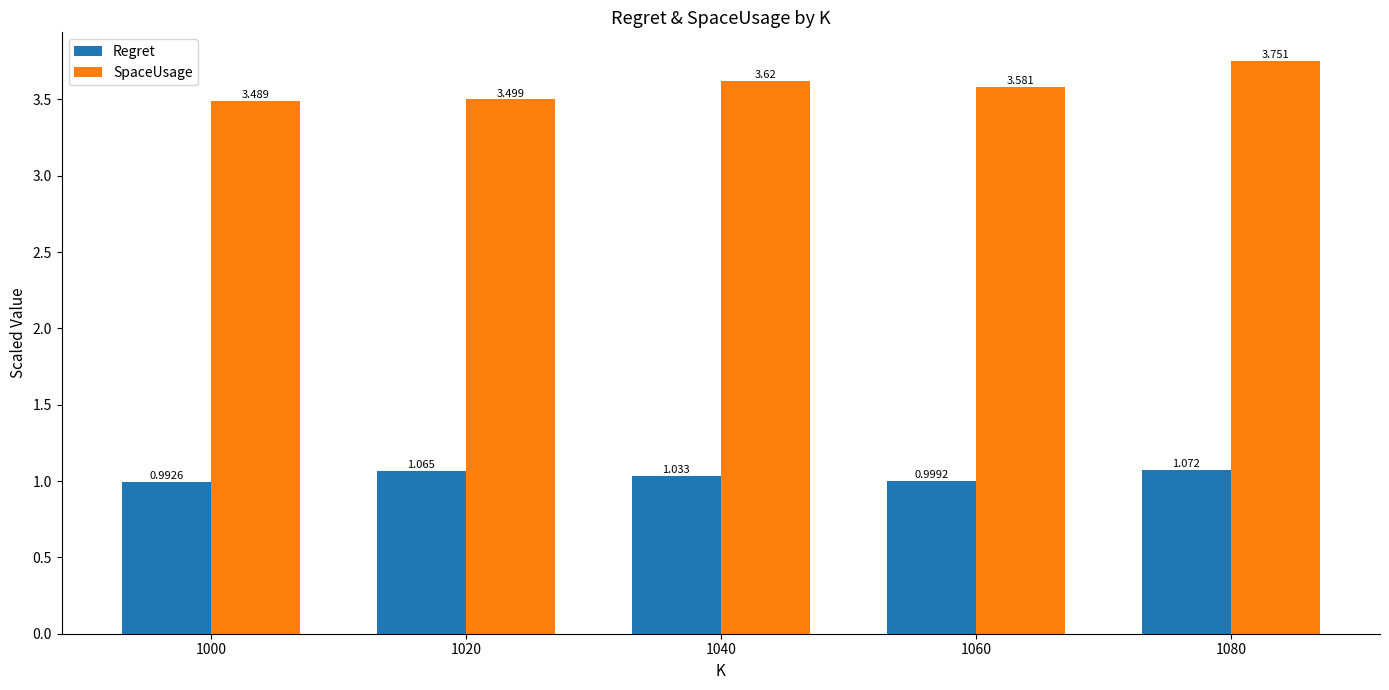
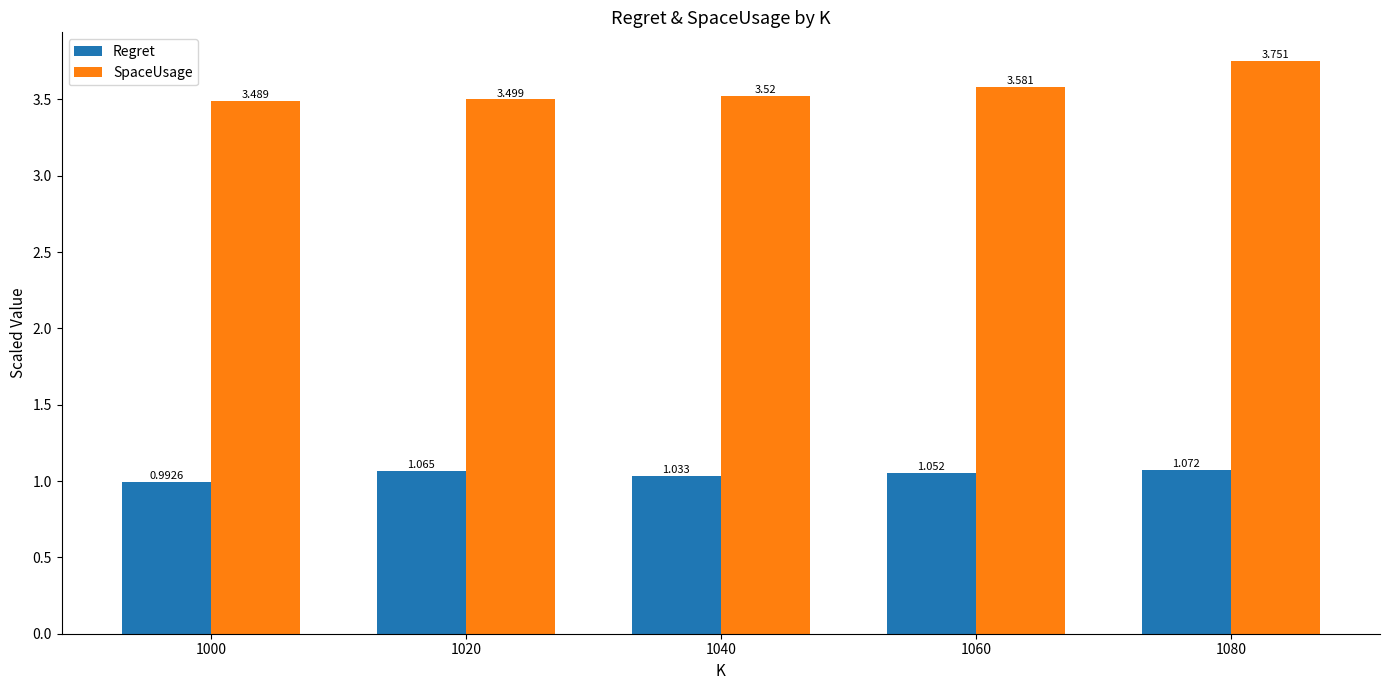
SpaceUsage, 1040: 3.62 -> 3.52
Regret, 1060: 0.9992 -> 1.052
